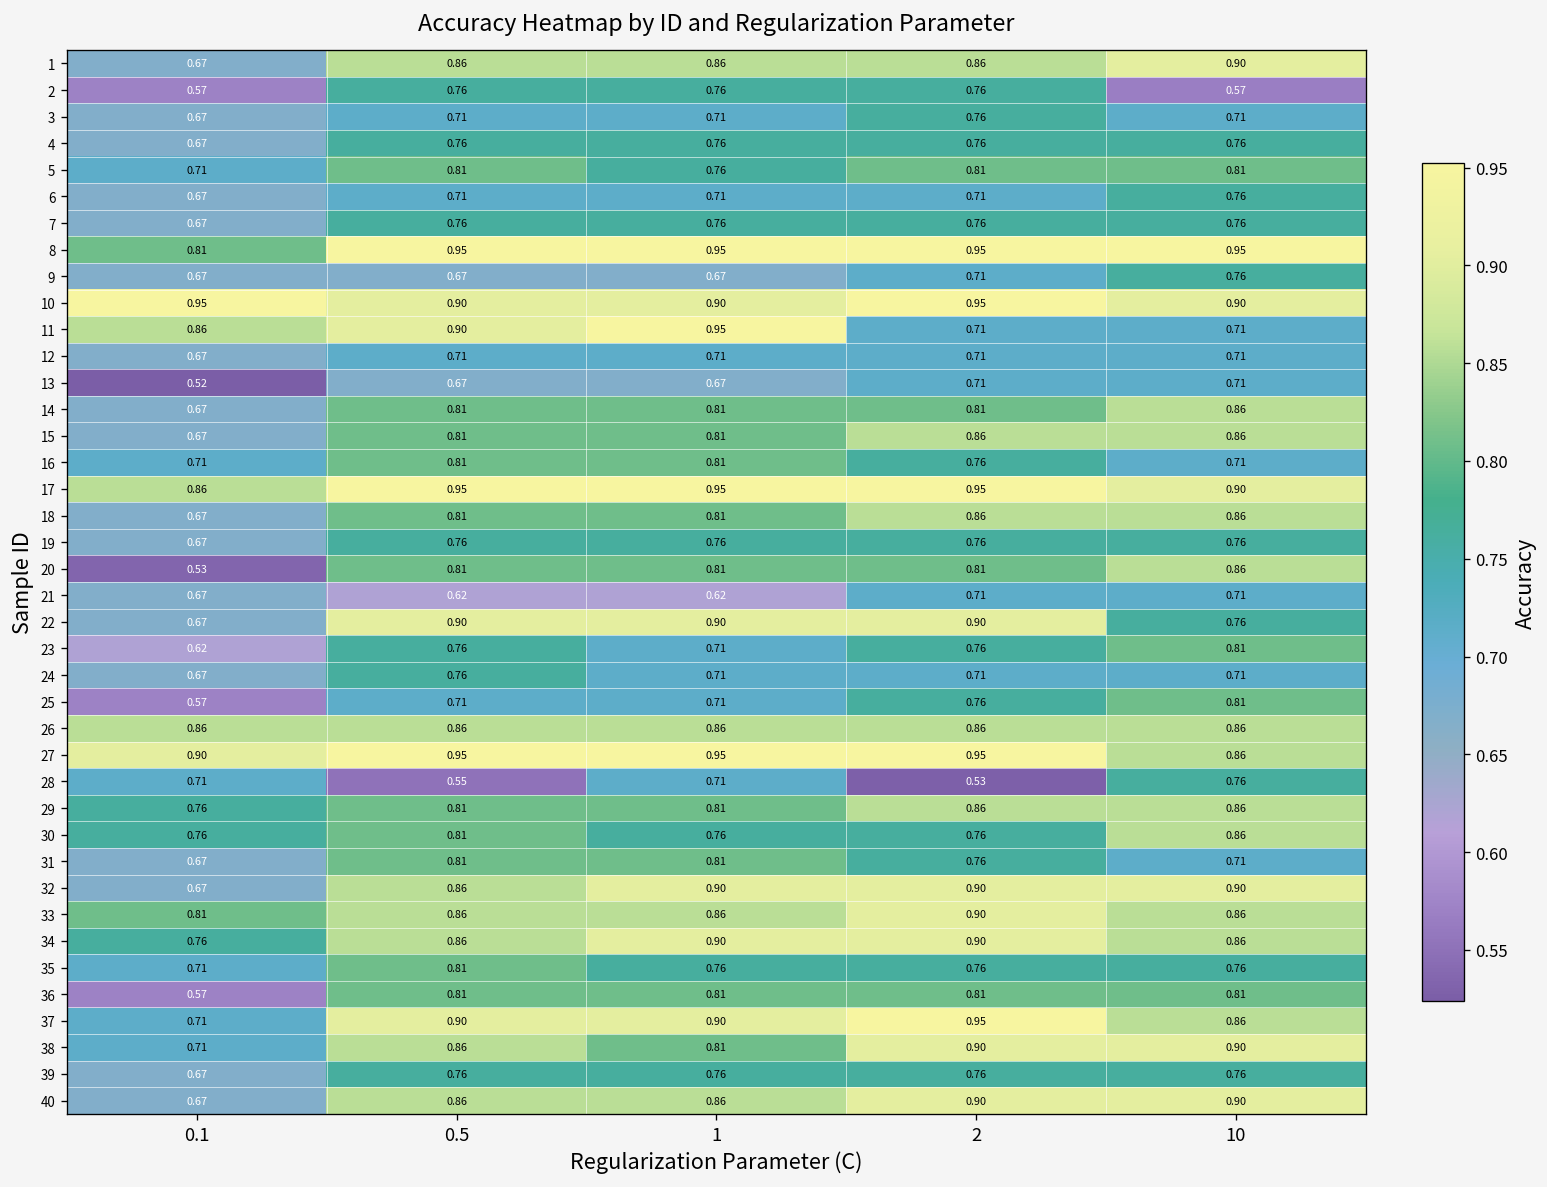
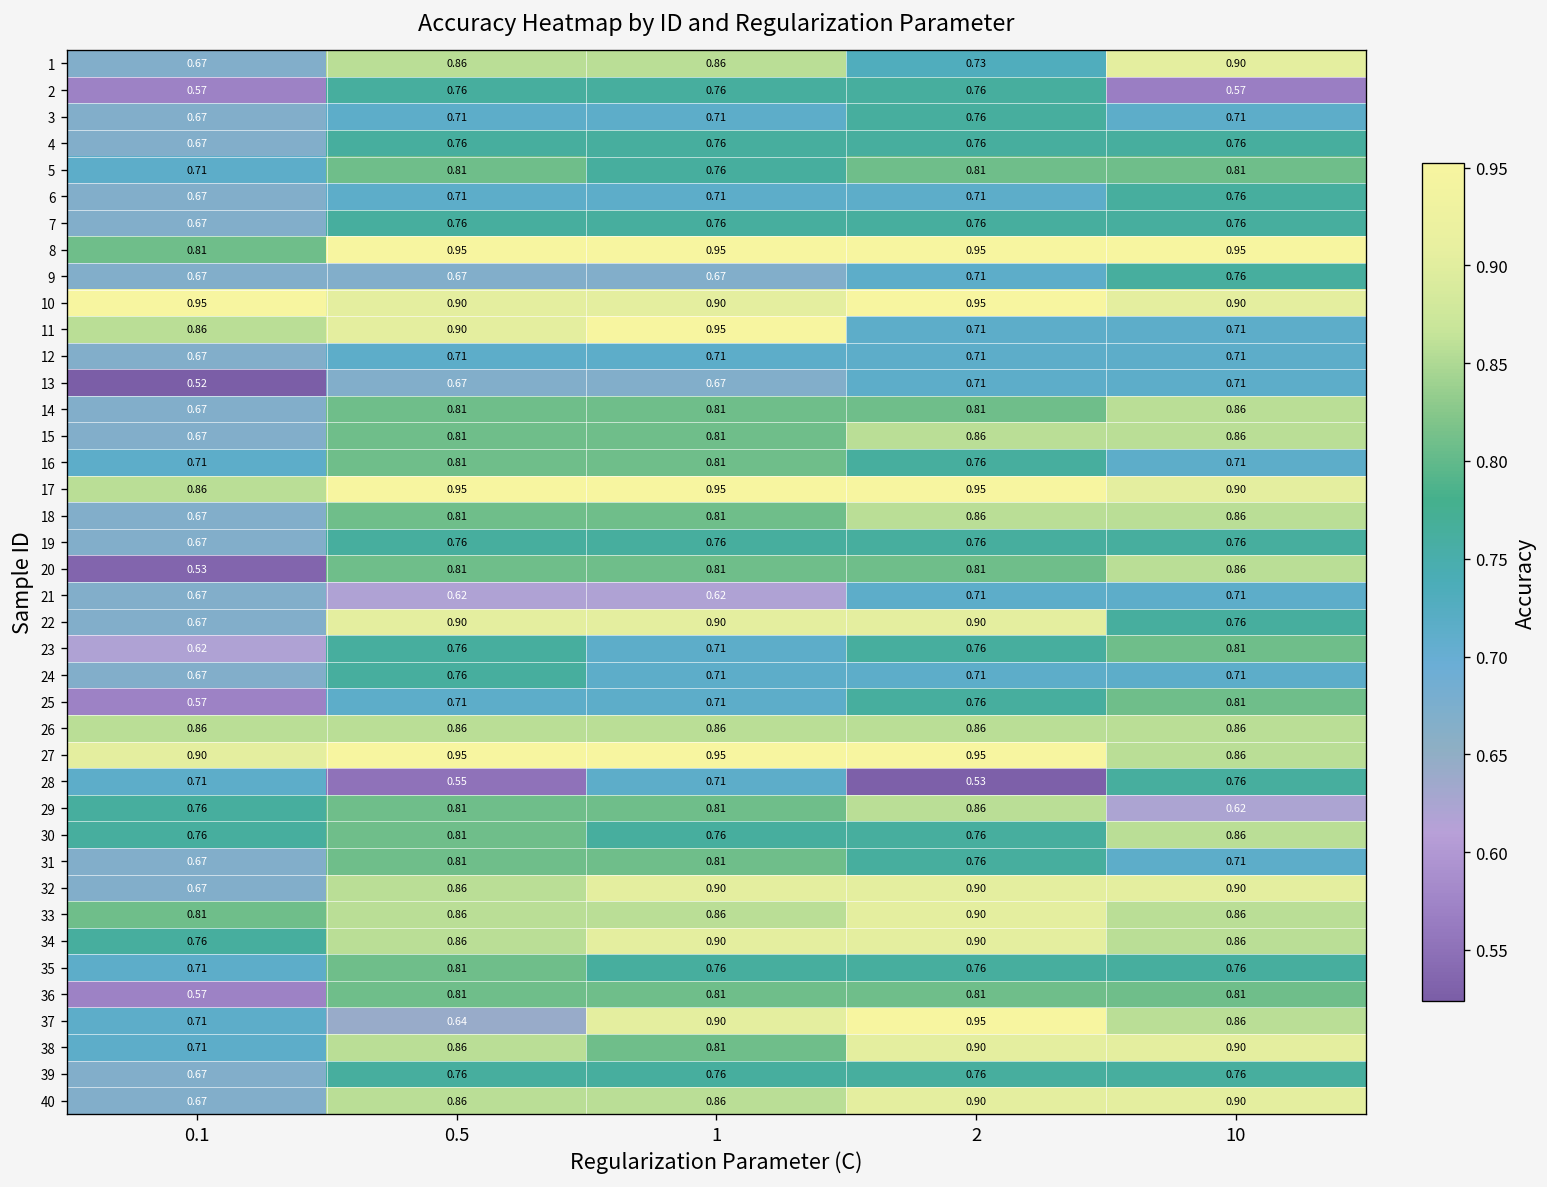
1, 2: 0.86 -> 0.73
29, 10: 0.86 -> 0.62
37, 0.5: 0.90 -> 0.64
